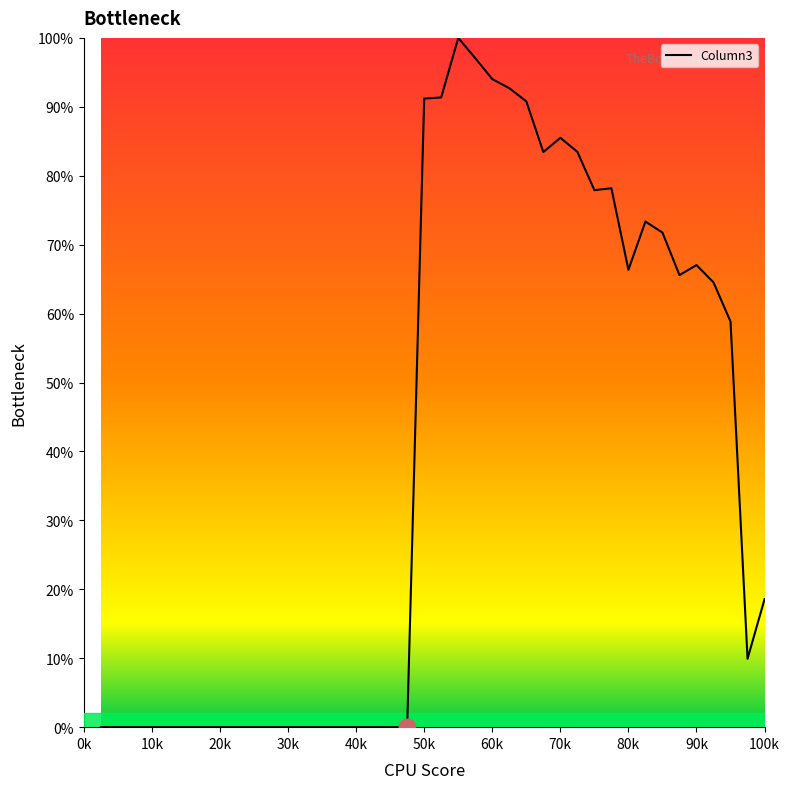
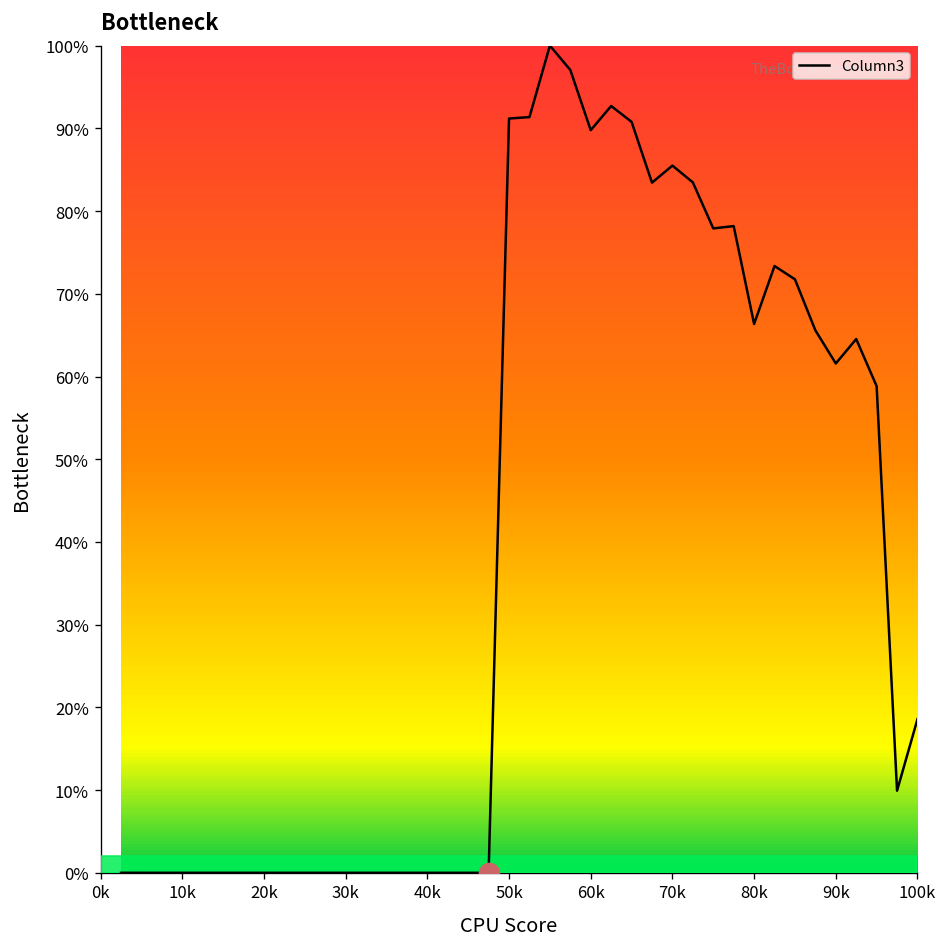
Column3, 60k: 94% -> 90%
Column3, 90k: 67% -> 62%
